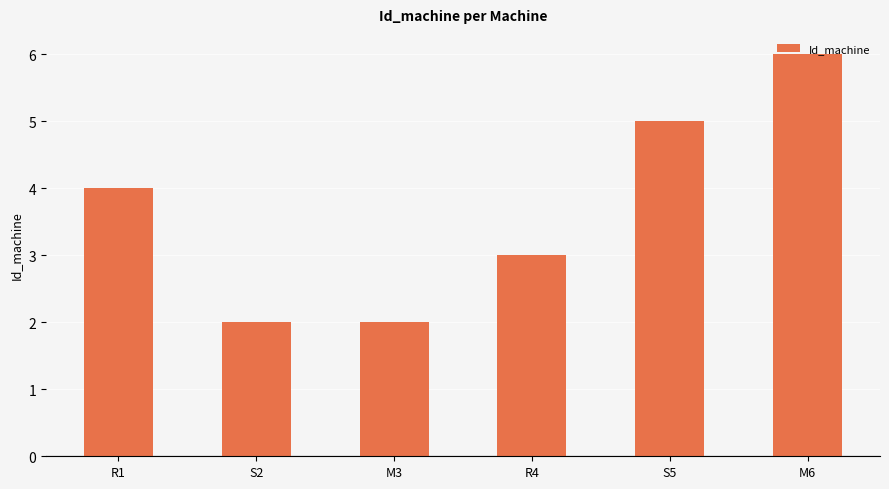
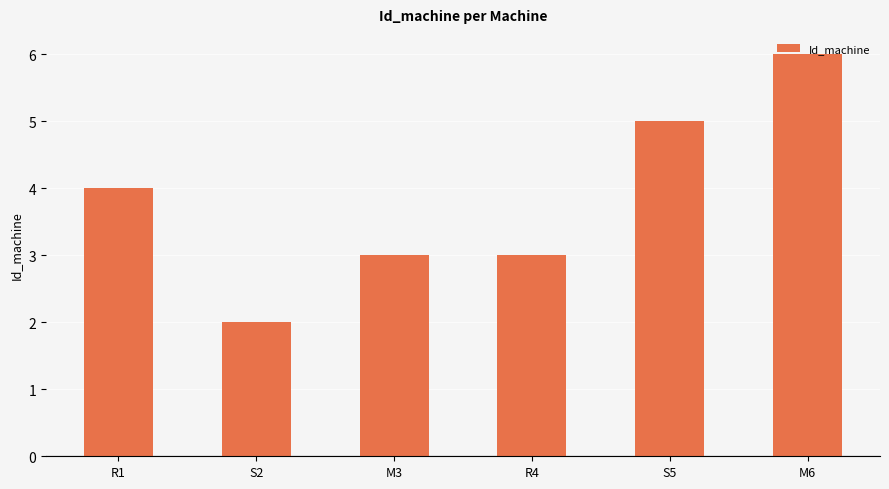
M3: 2 -> 3
